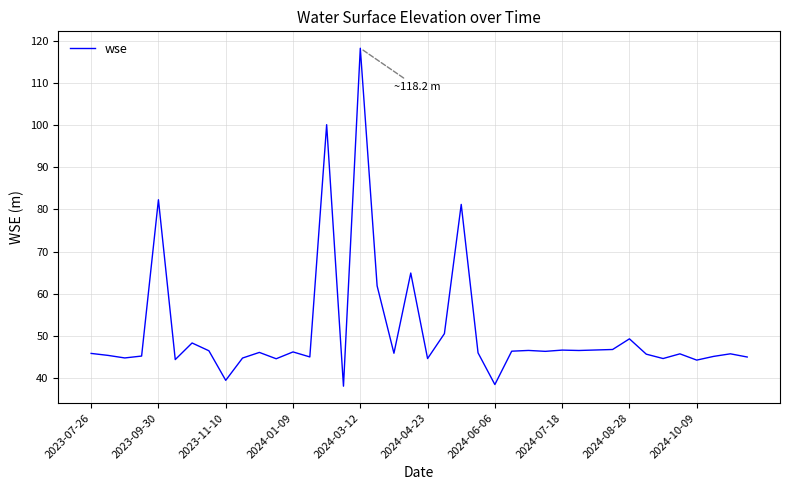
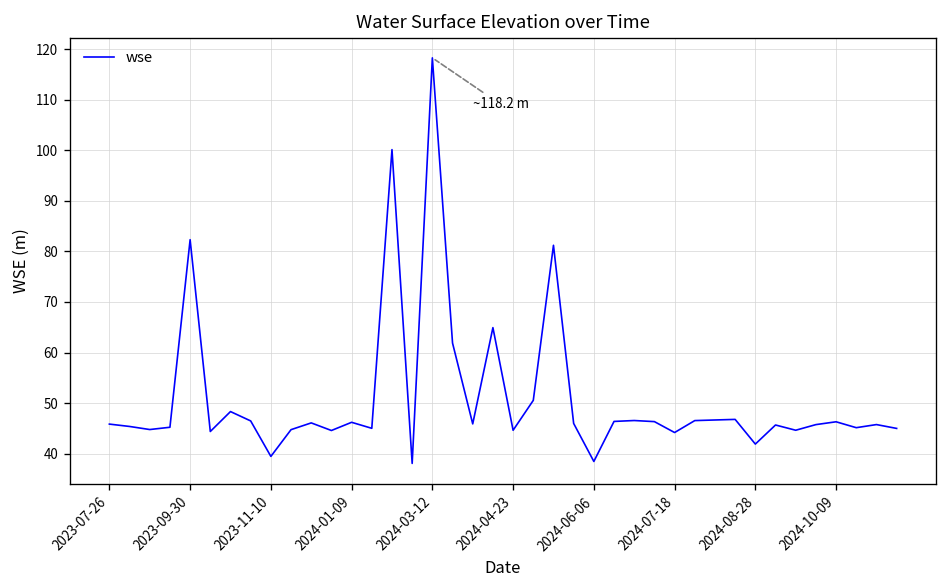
2024-07-18: 47 -> 44
2024-08-28: 49 -> 42
2024-10-09: 44 -> 46
